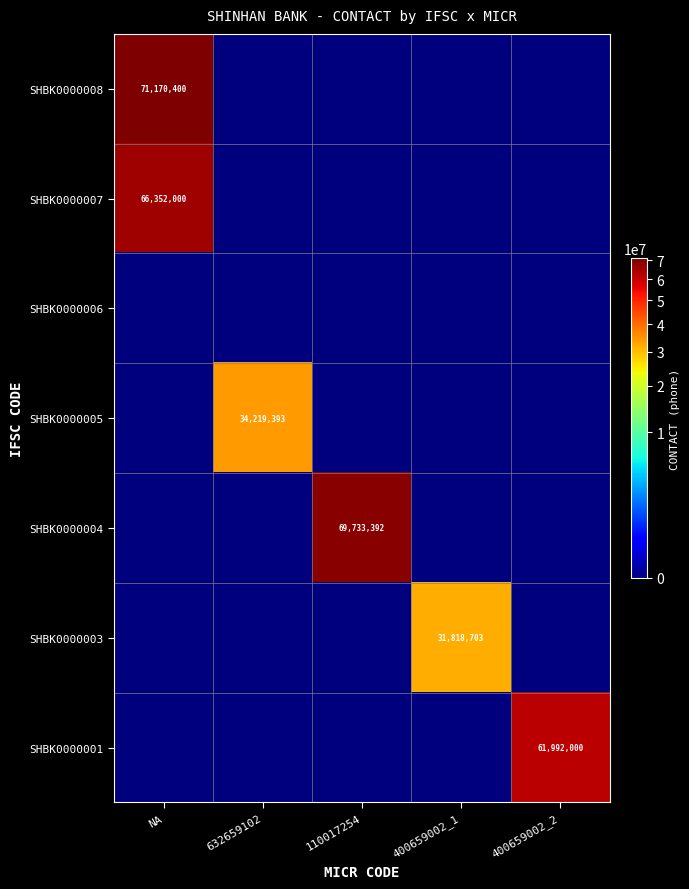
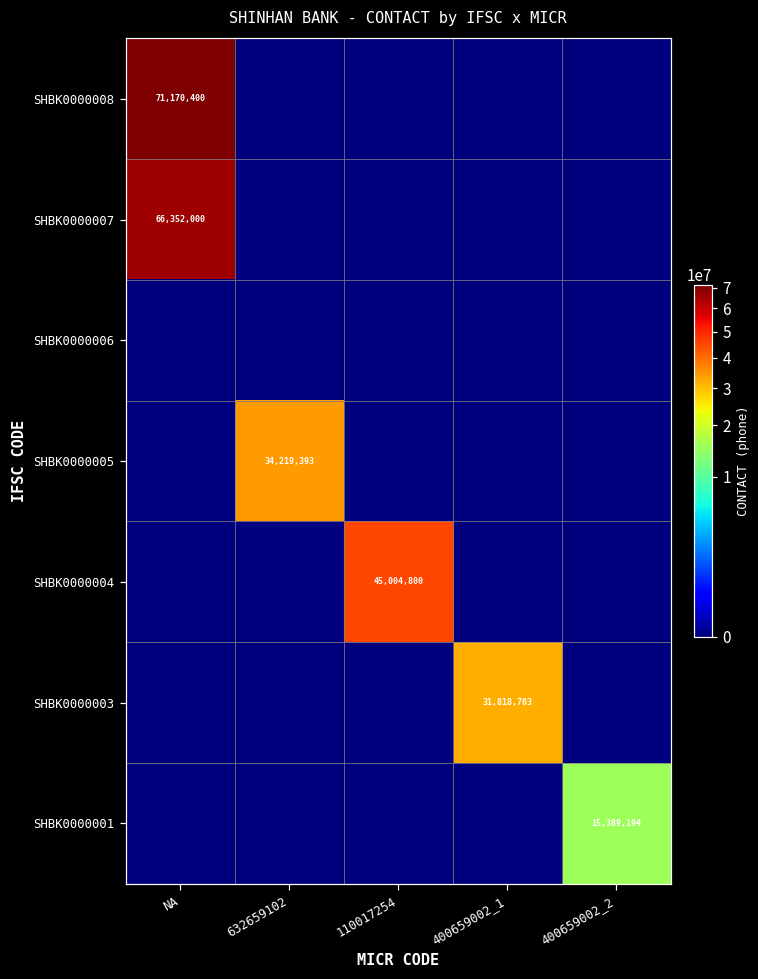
SHBK0000004, 110017254: 69,733,392 -> 45,004,800
SHBK0000001, 400659002_2: 61,992,000 -> 15,389,194
